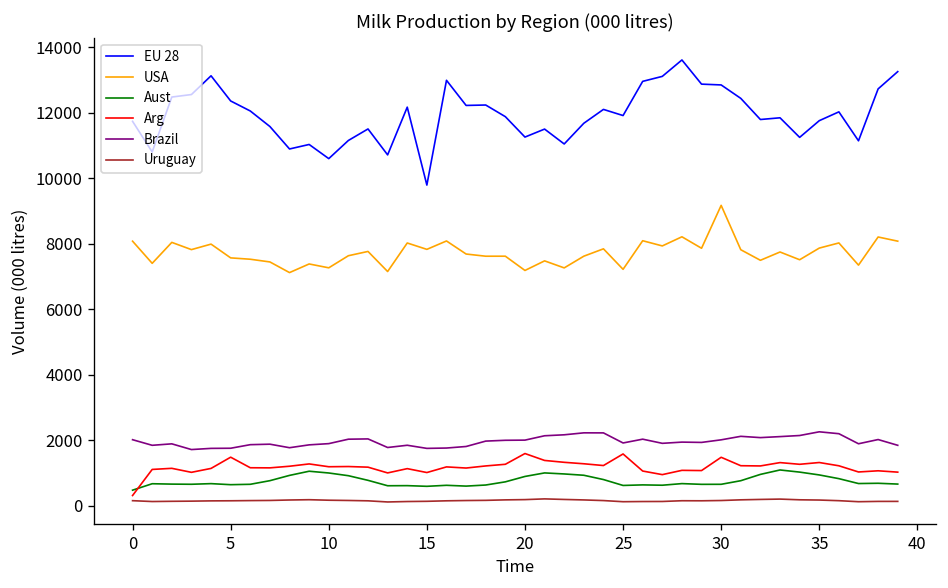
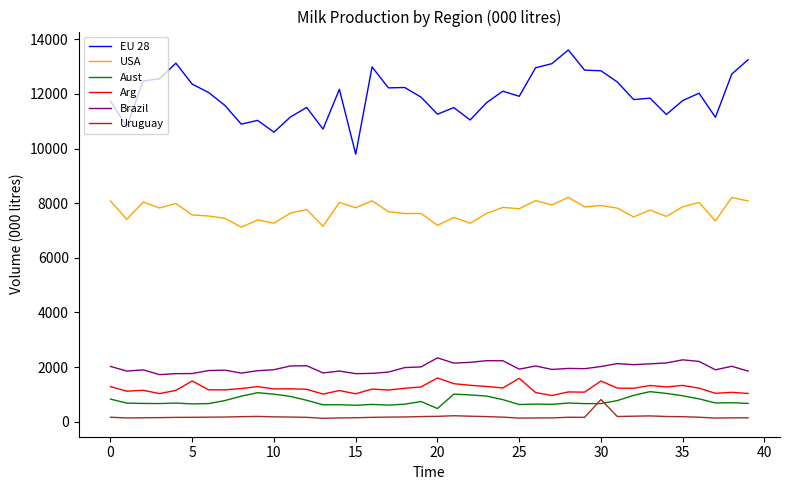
Aust, 0: 500 -> 800
Arg, 0: 300 -> 1300
Aust, 20: 900 -> 500
Brazil, 20: 2000 -> 2300
USA, 25: 7200 -> 7800
USA, 30: 9200 -> 7900
Uruguay, 30: 200 -> 800
